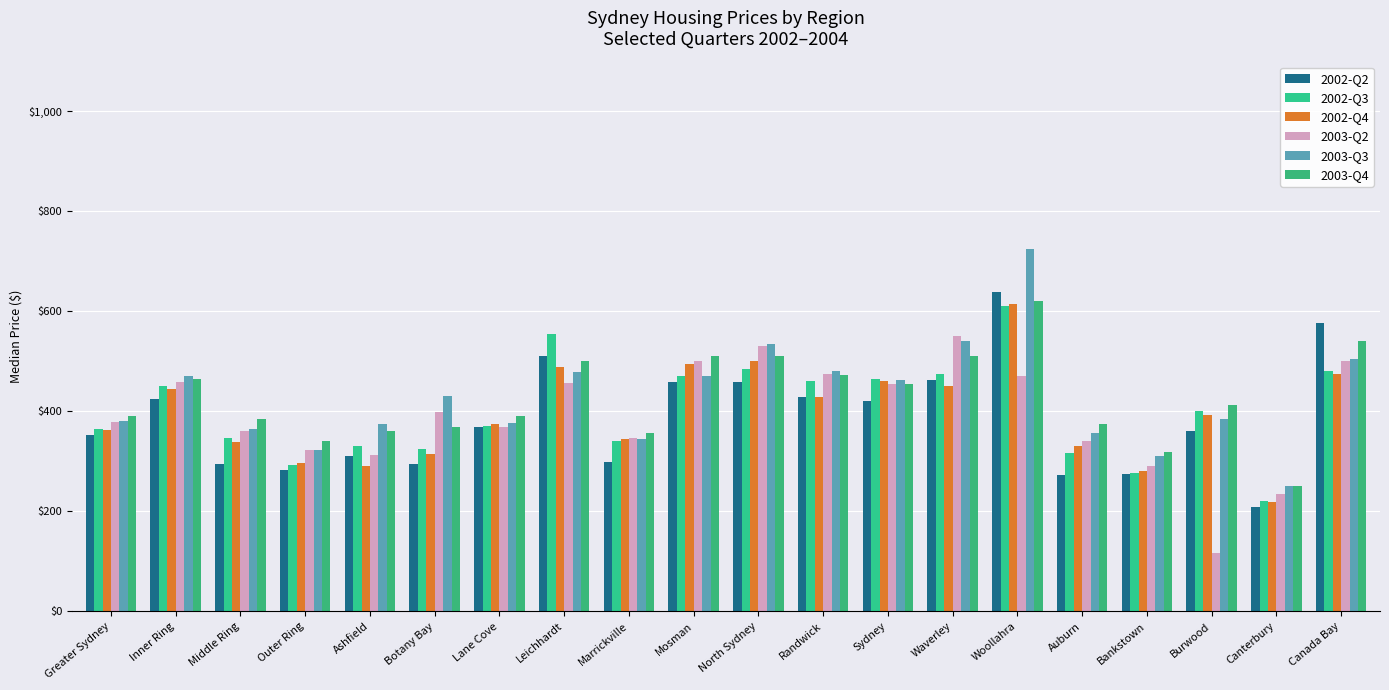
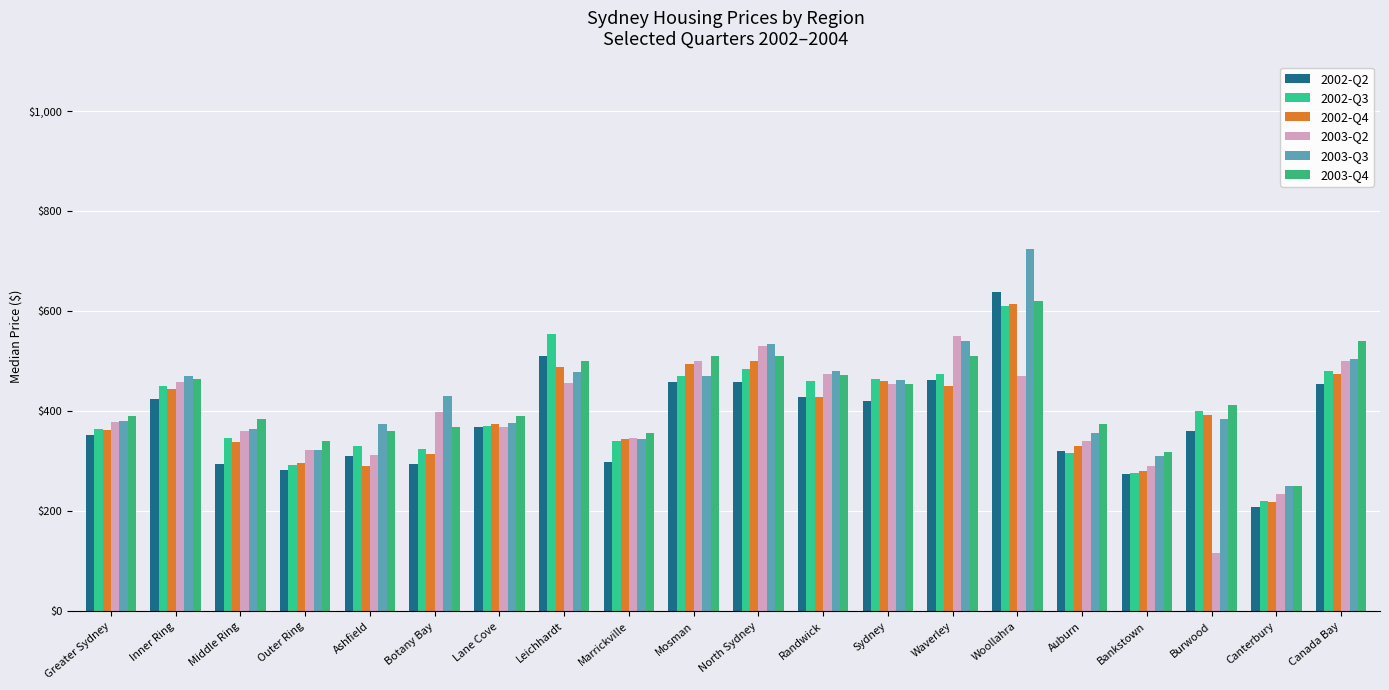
2002-Q2, Auburn: $270 -> $320
2002-Q2, Canada Bay: $580 -> $460
